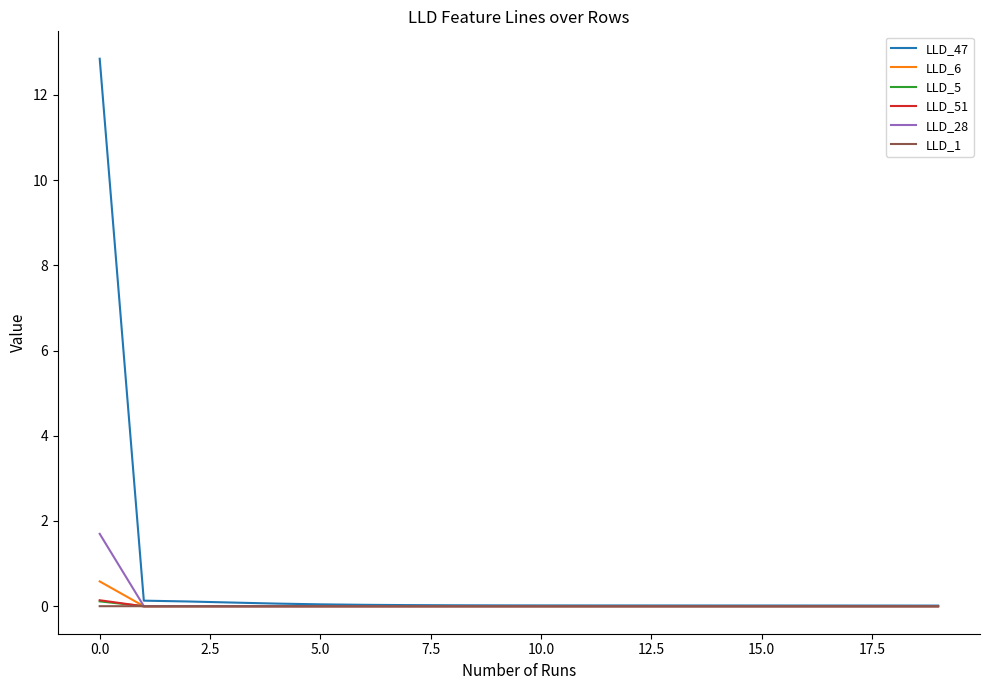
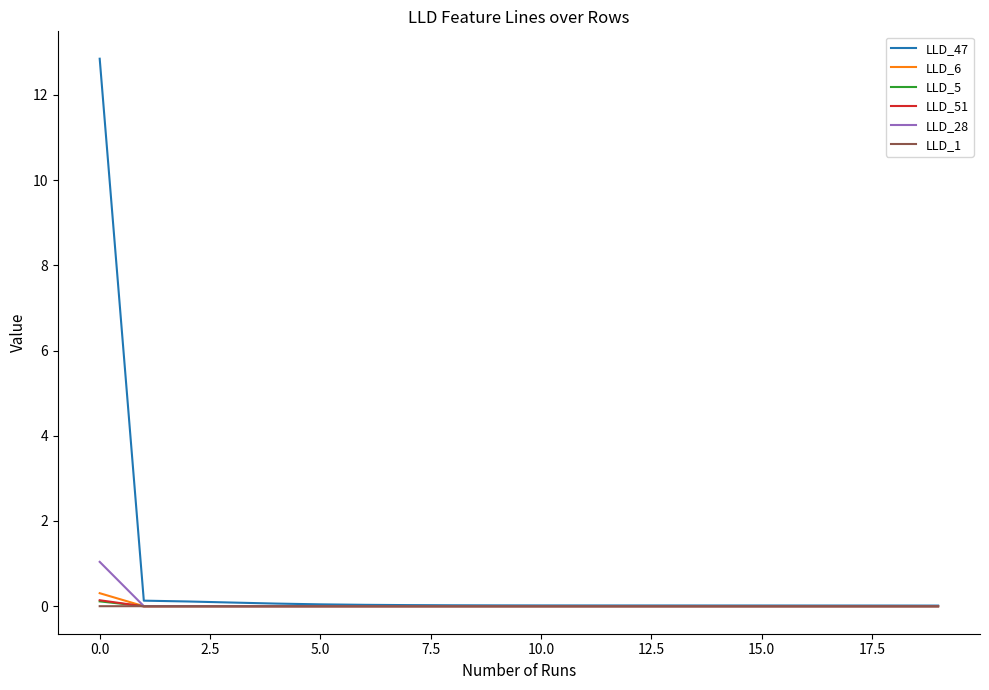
LLD_6, 0.0: 0.6 -> 0.3
LLD_28, 0.0: 1.7 -> 1.0
